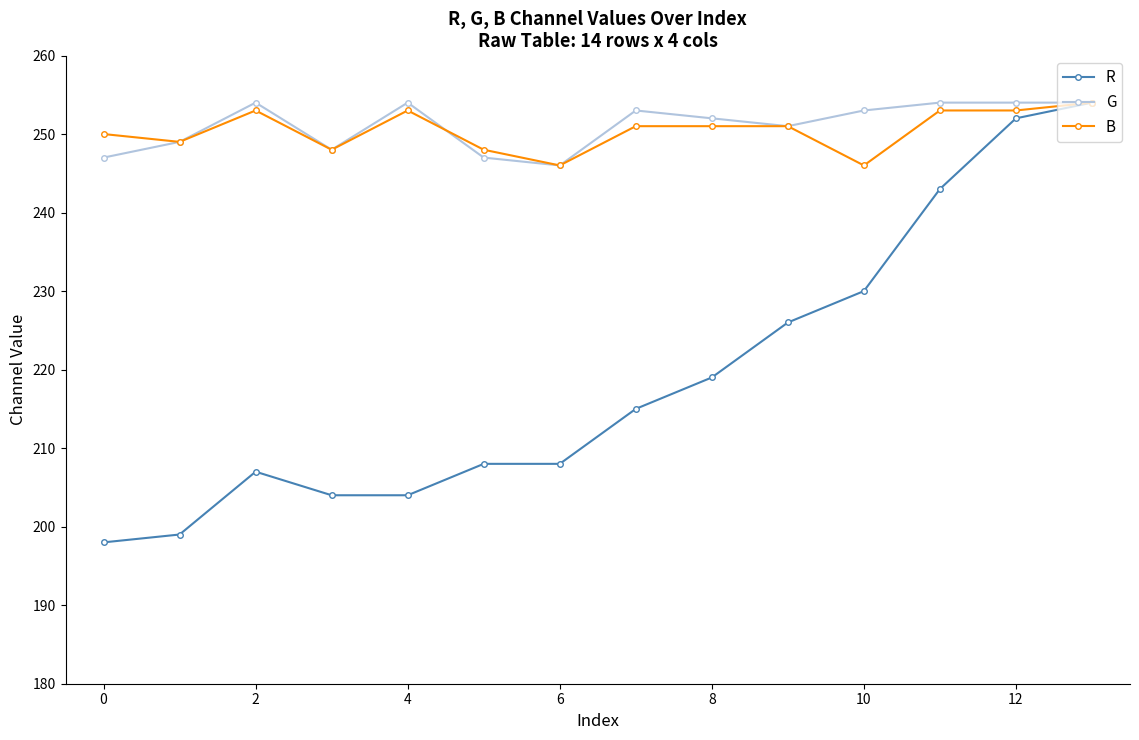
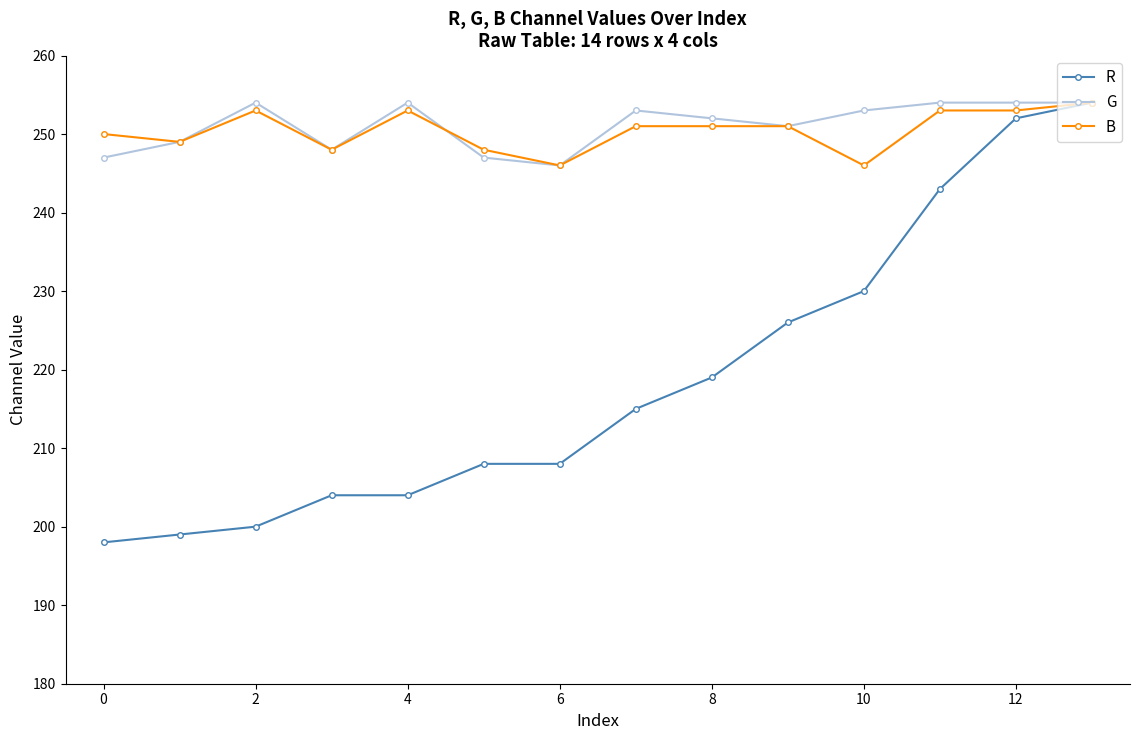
R, 2: 207 -> 200
